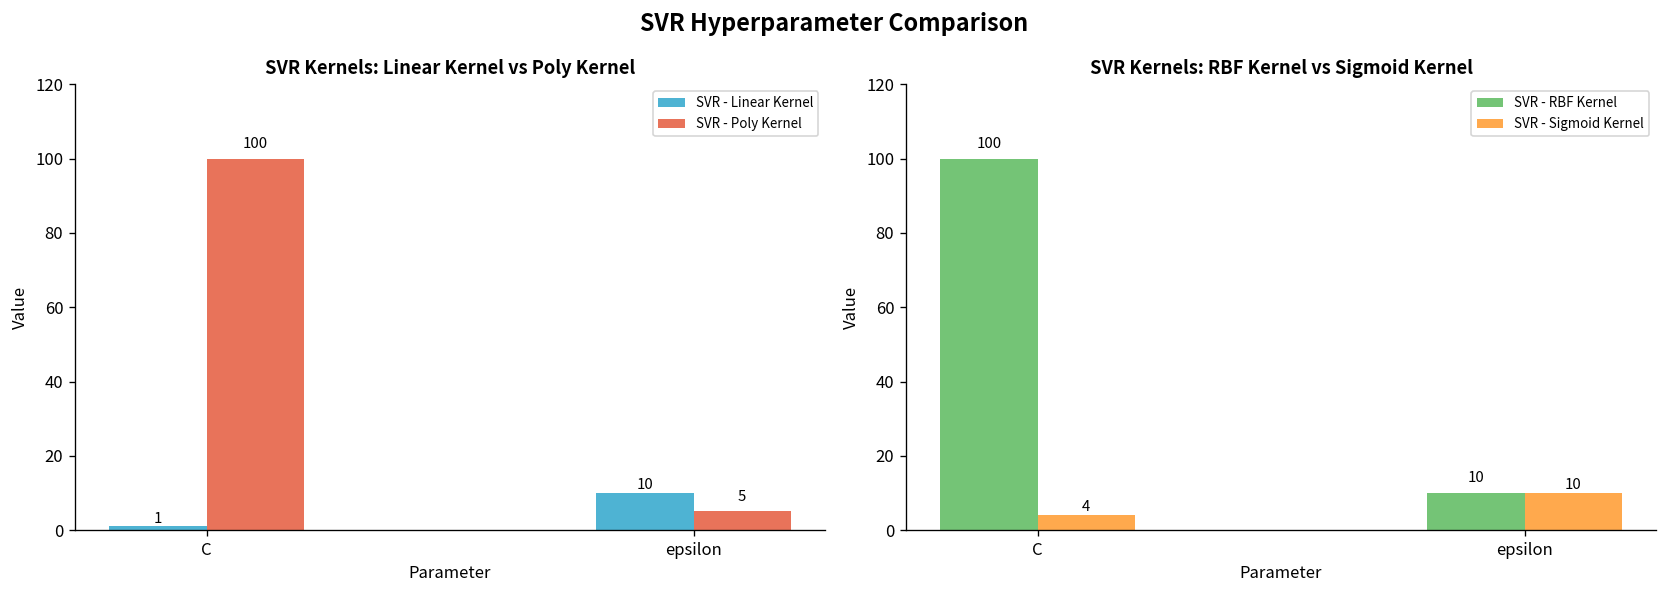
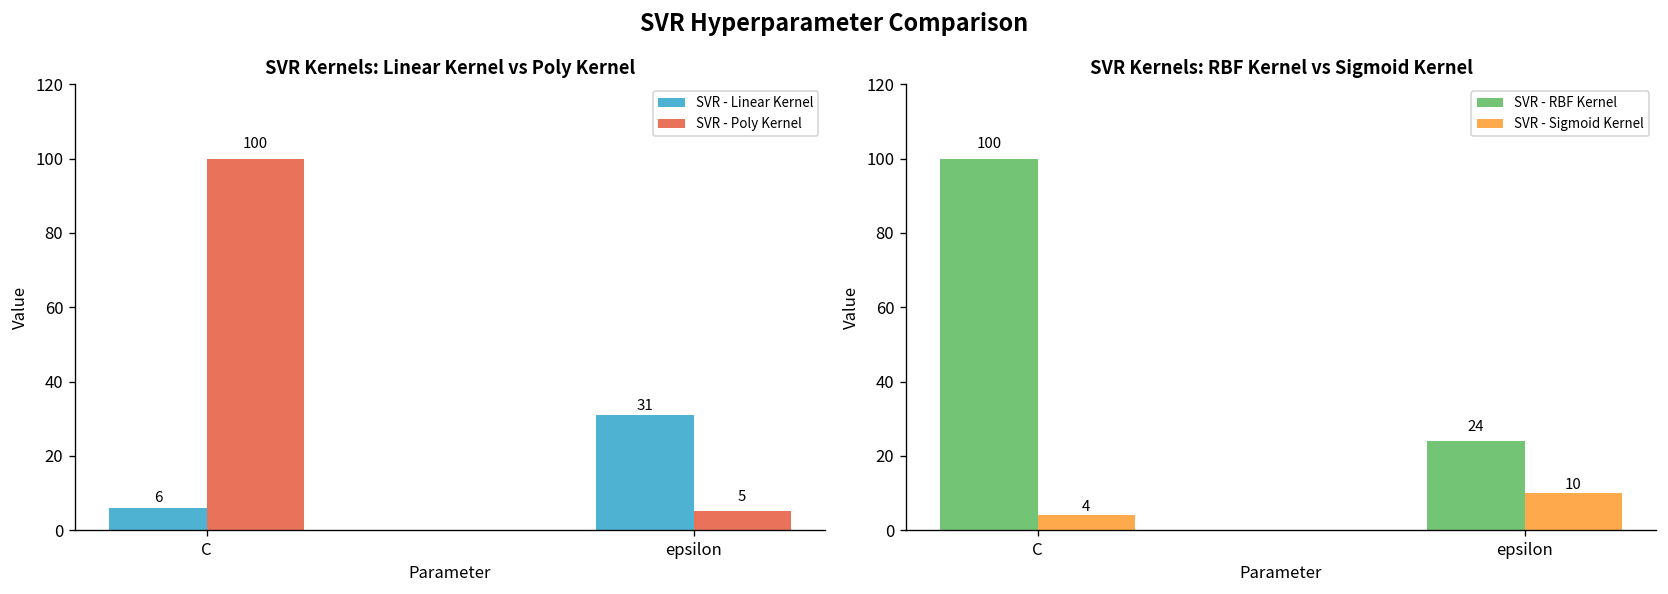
SVR Kernels: Linear Kernel vs Poly Kernel, SVR - Linear Kernel, C: 1 -> 6
SVR Kernels: Linear Kernel vs Poly Kernel, SVR - Linear Kernel, epsilon: 10 -> 31
SVR Kernels: RBF Kernel vs Sigmoid Kernel, SVR - RBF Kernel, epsilon: 10 -> 24
